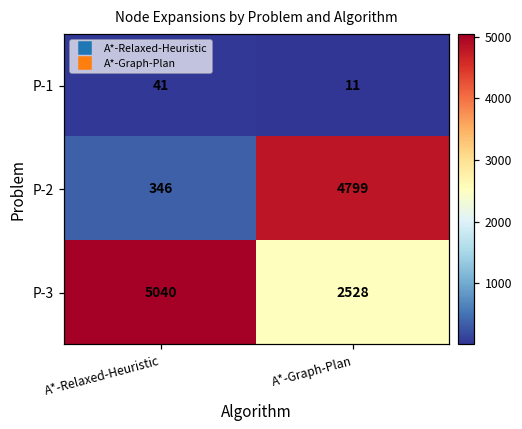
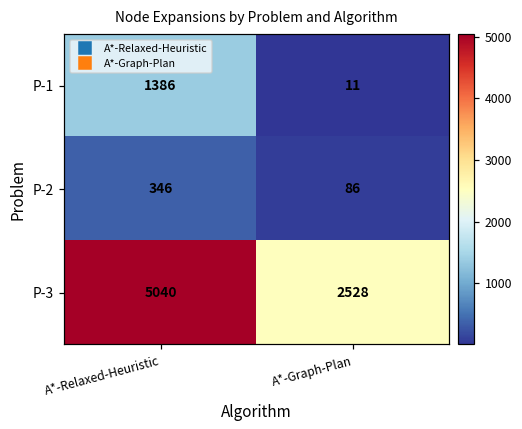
P-1, A*-Relaxed-Heuristic: 41 -> 1386
P-2, A*-Graph-Plan: 4799 -> 86
